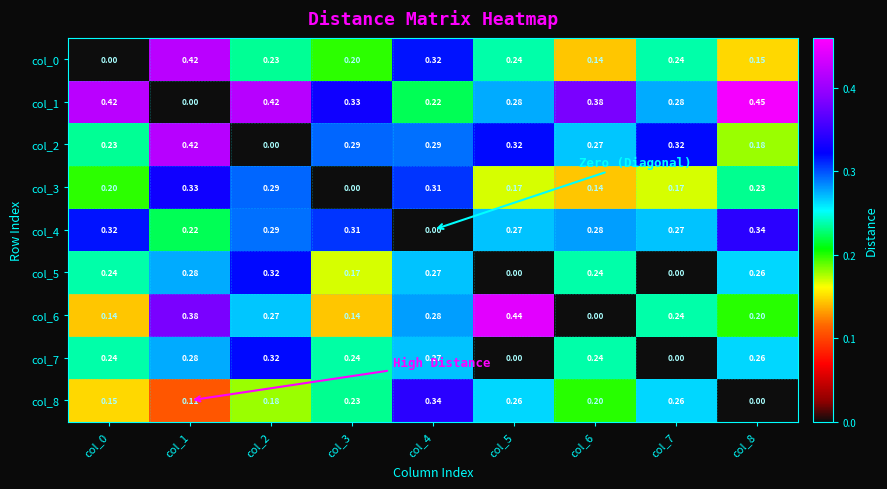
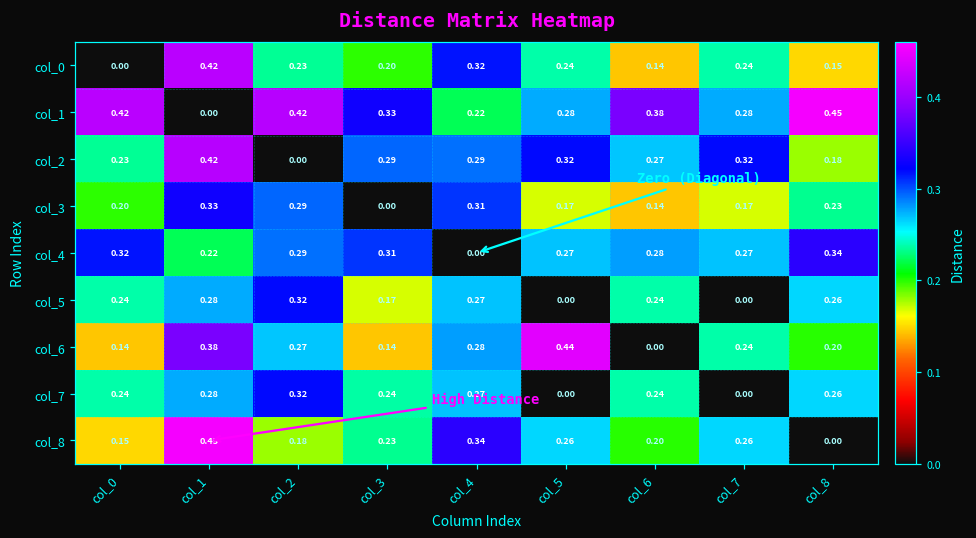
col_8, col_1: 0.11 -> 0.45
